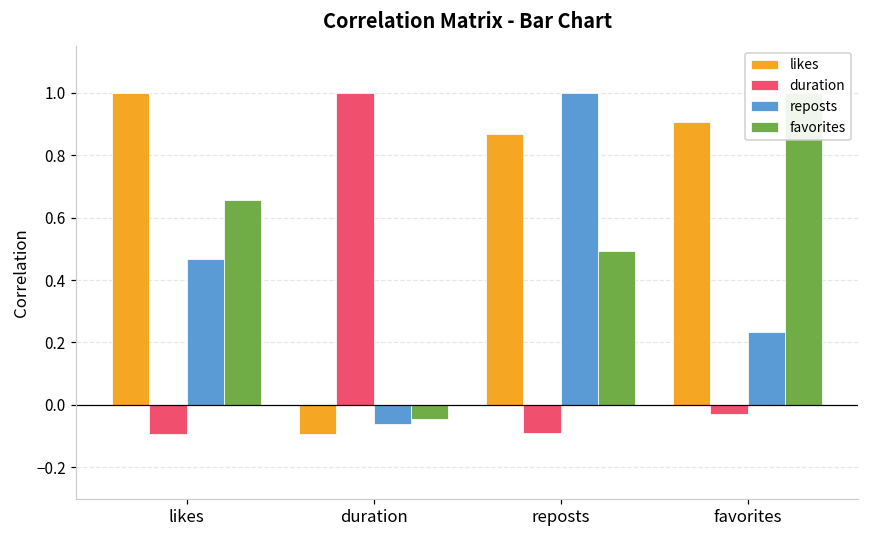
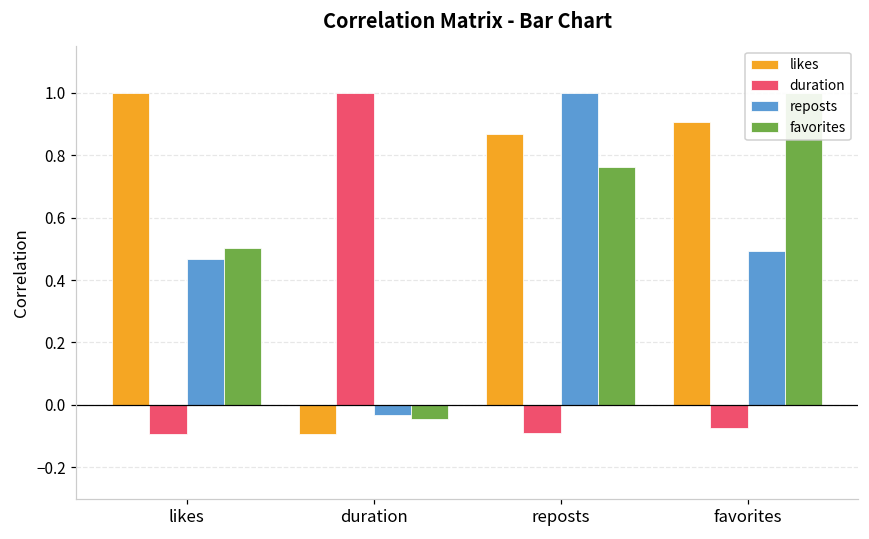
favorites, likes: 0.66 -> 0.50
reposts, duration: -0.06 -> -0.03
favorites, reposts: 0.49 -> 0.76
duration, favorites: -0.03 -> -0.07
reposts, favorites: 0.23 -> 0.49
